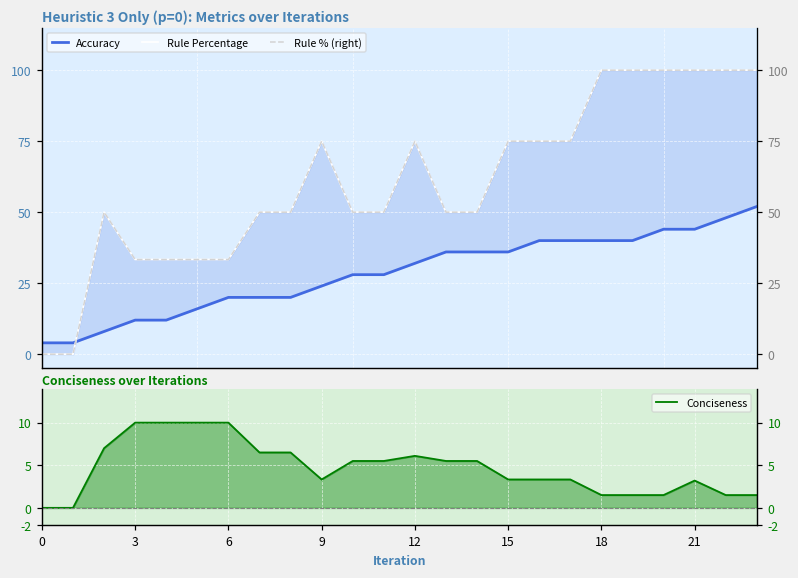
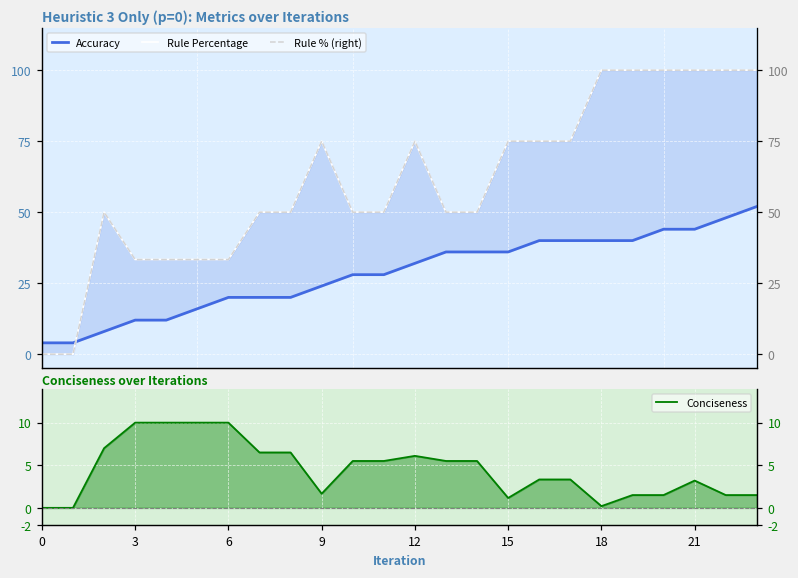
Conciseness over Iterations, 9: 3 -> 2
Conciseness over Iterations, 15: 3 -> 1
Conciseness over Iterations, 18: 2 -> 0
